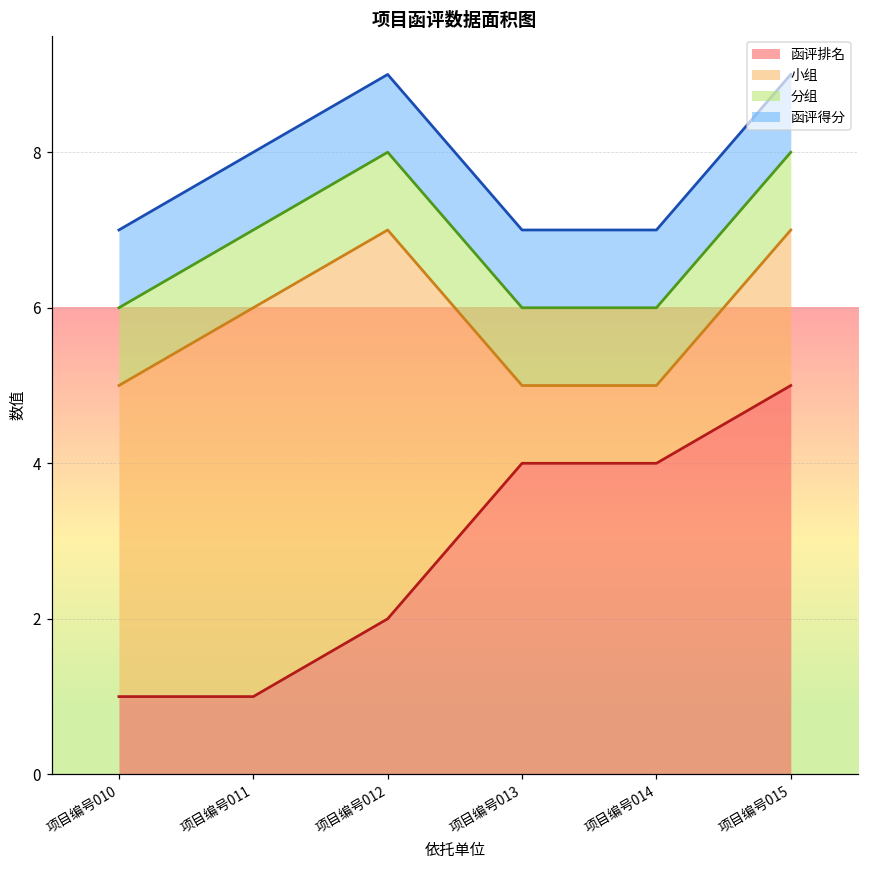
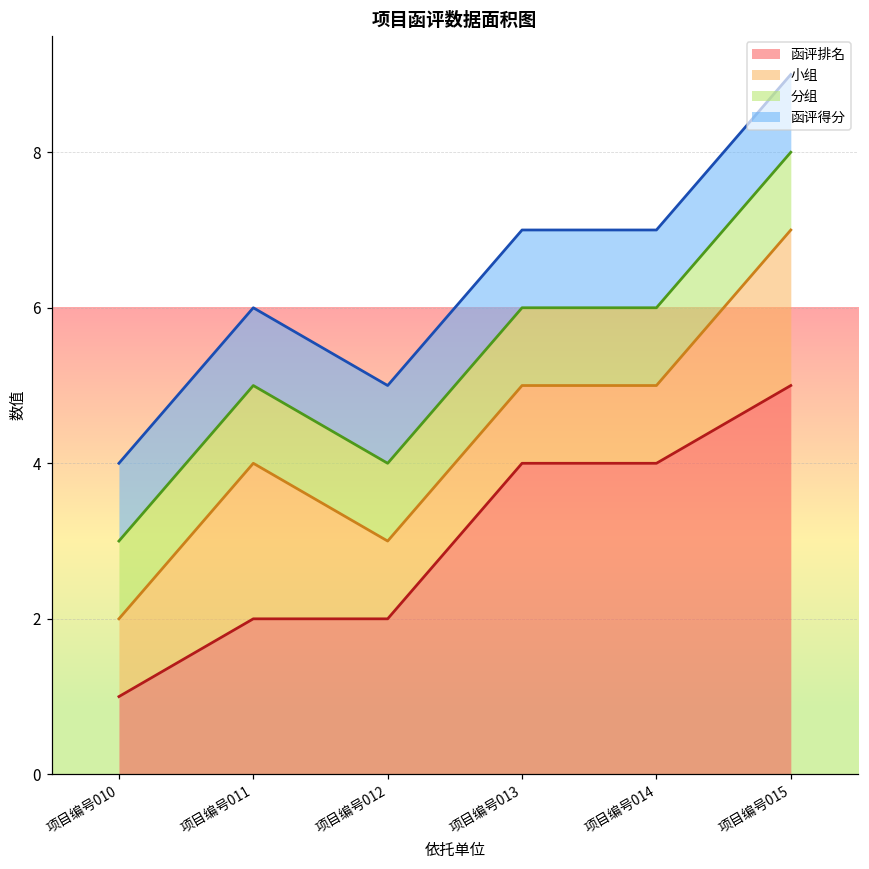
小组, 项目编号010: 4 -> 1
函评排名, 项目编号011: 1 -> 2
小组, 项目编号011: 5 -> 2
小组, 项目编号012: 5 -> 1
